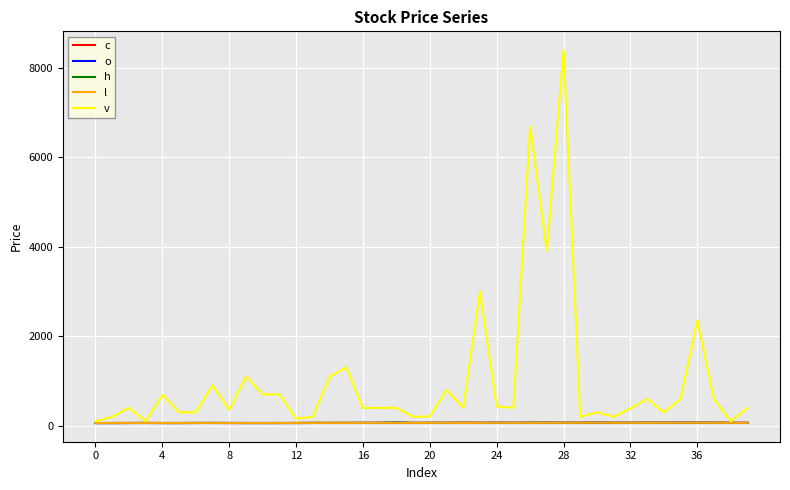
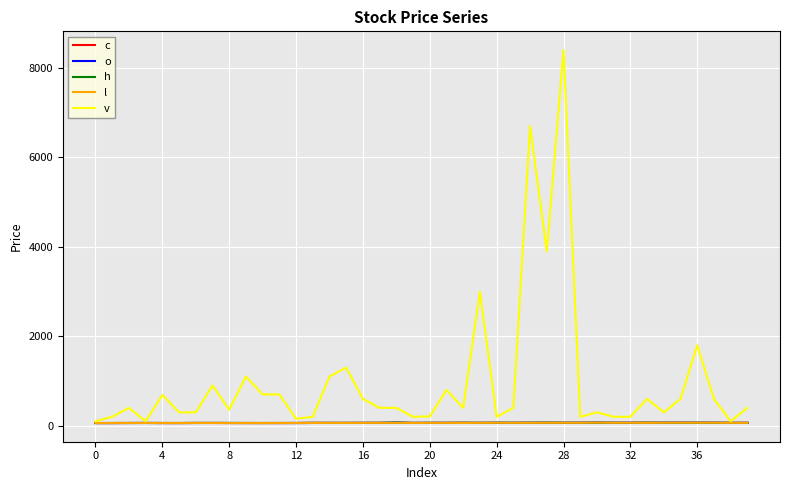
v, 16: 400 -> 600
v, 24: 400 -> 200
v, 32: 400 -> 200
v, 36: 2400 -> 1800
